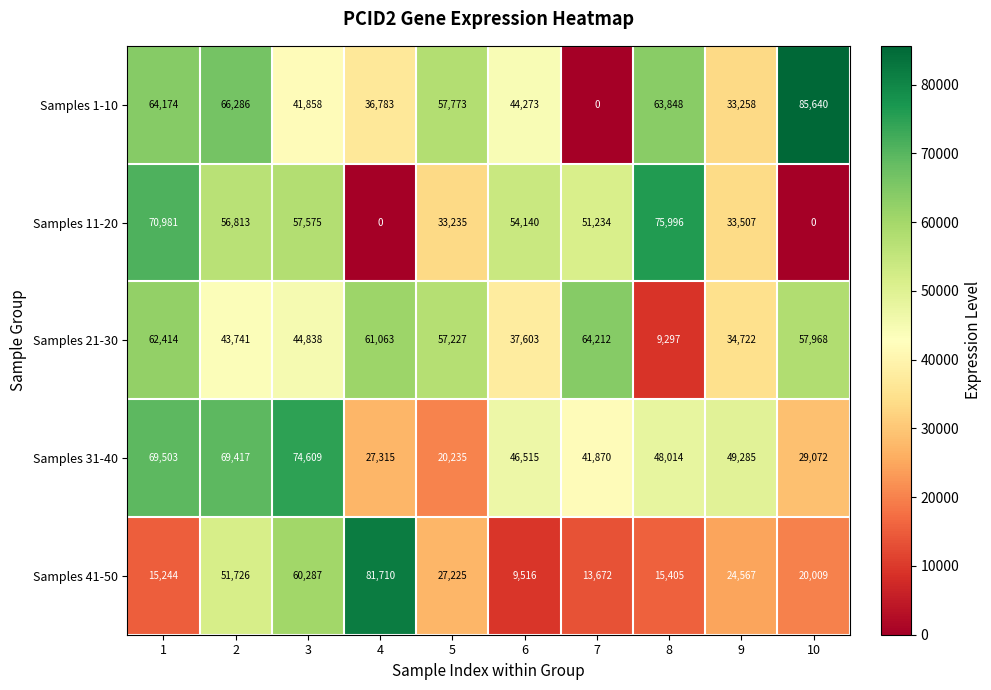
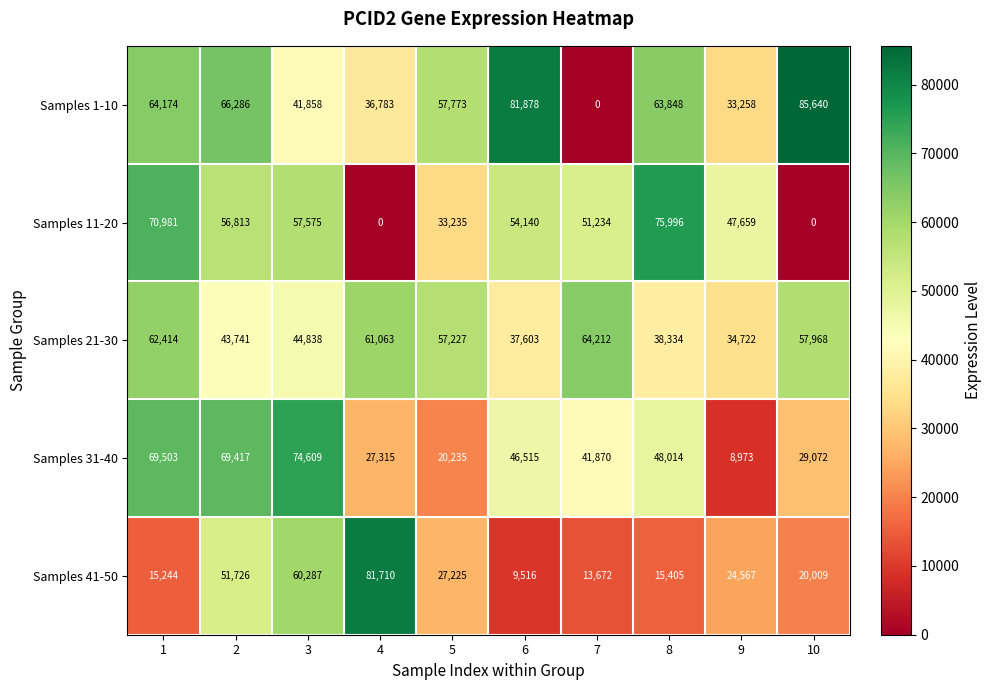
Samples 1-10, 6: 44,273 -> 81,878
Samples 11-20, 9: 33,507 -> 47,659
Samples 21-30, 8: 9,297 -> 38,334
Samples 31-40, 9: 49,285 -> 8,973
